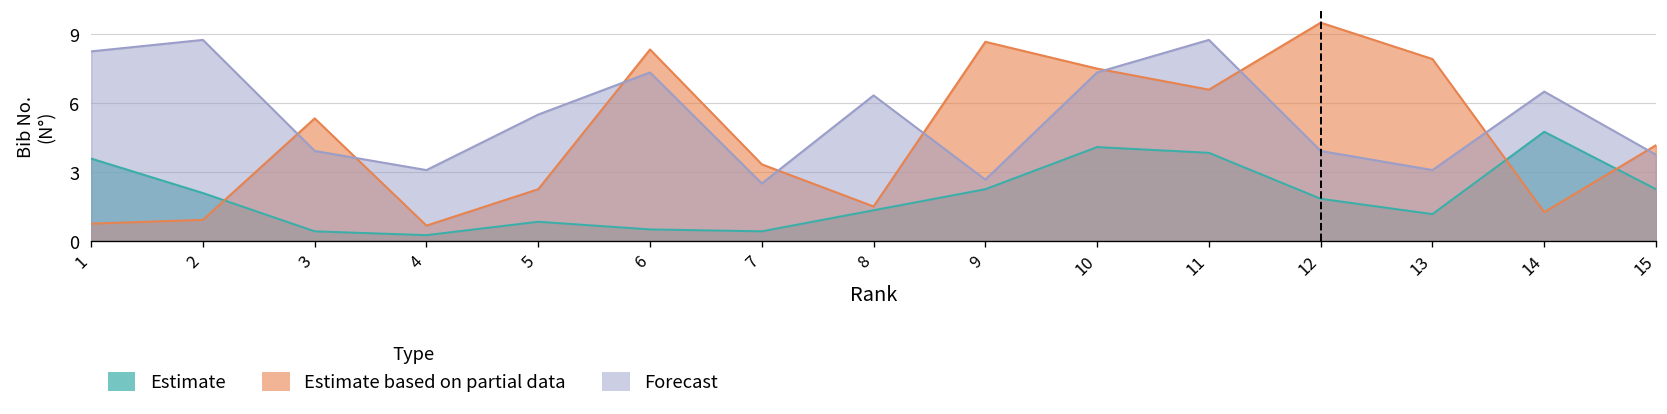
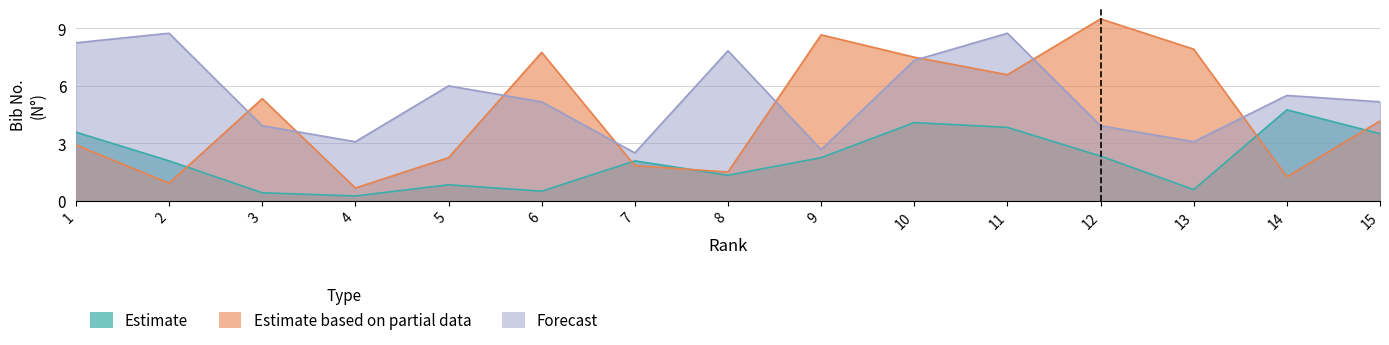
Estimate based on partial data, 1: 0.8 -> 2.9
Forecast, 5: 5.5 -> 6.0
Estimate based on partial data, 6: 8.3 -> 7.8
Forecast, 6: 7.3 -> 5.2
Estimate, 7: 0.4 -> 2.1
Estimate based on partial data, 7: 3.3 -> 1.8
Forecast, 8: 6.3 -> 7.8
Estimate, 12: 1.8 -> 2.3
Estimate, 13: 1.2 -> 0.6
Forecast, 14: 6.5 -> 5.5
Estimate, 15: 2.3 -> 3.5
Forecast, 15: 3.8 -> 5.2
